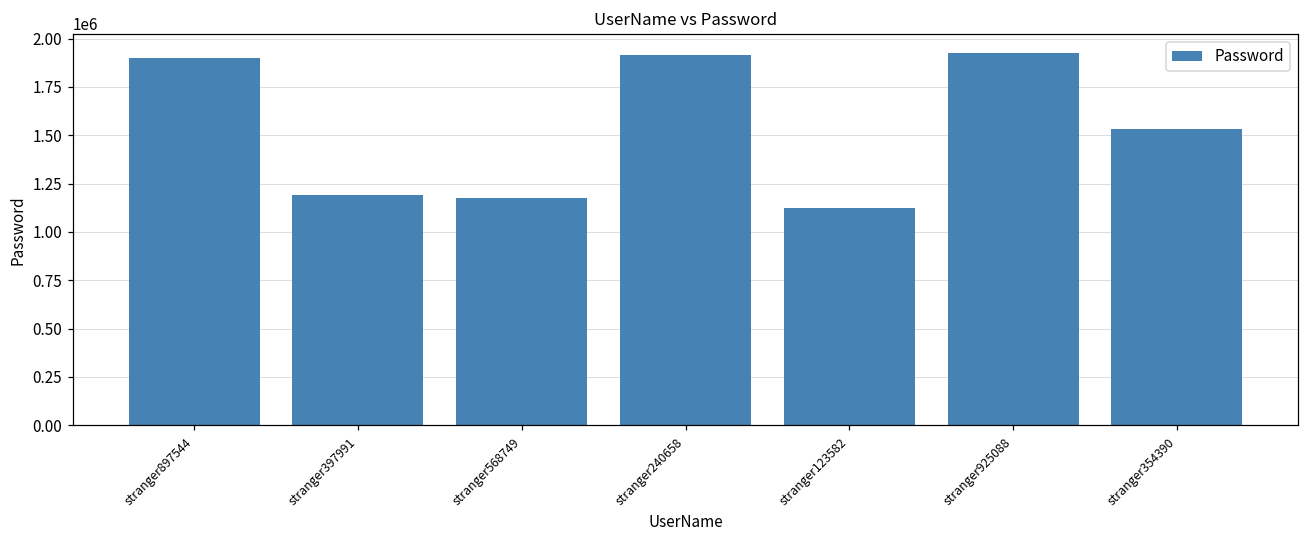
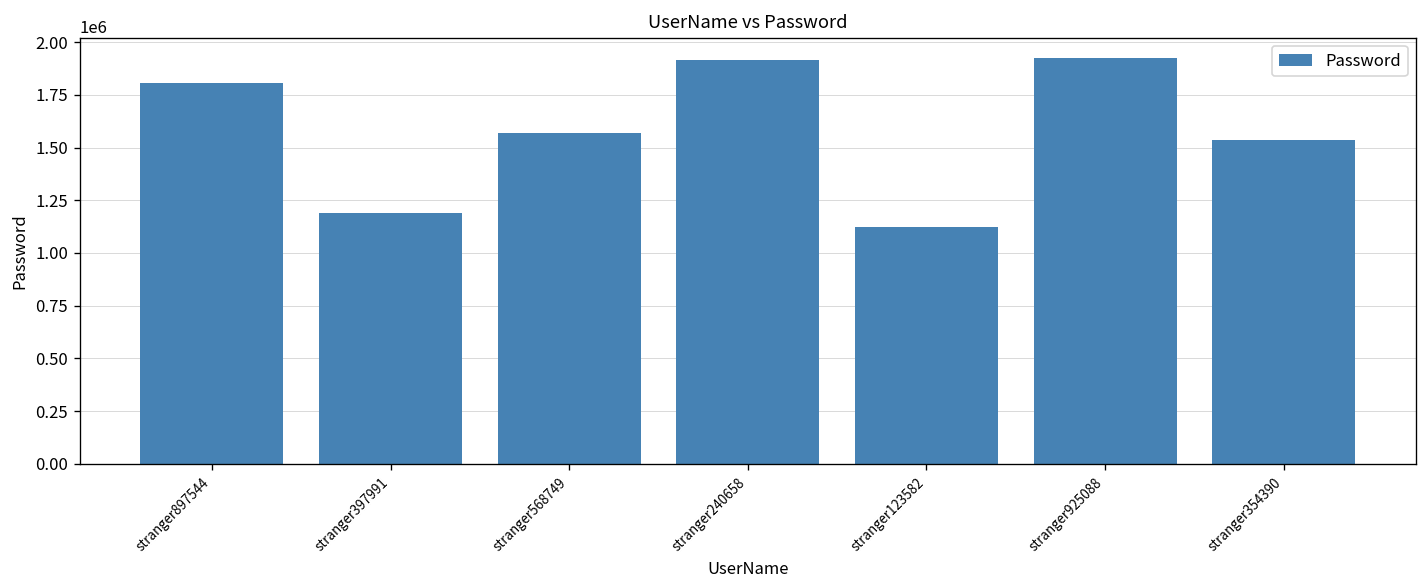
stranger897544: 1900000 -> 1810000
stranger568749: 1180000 -> 1570000
